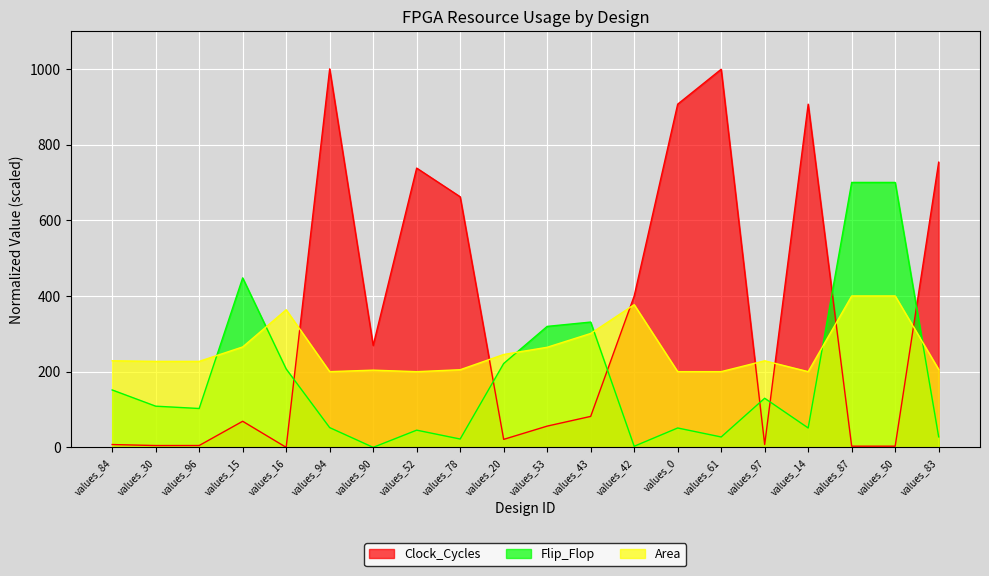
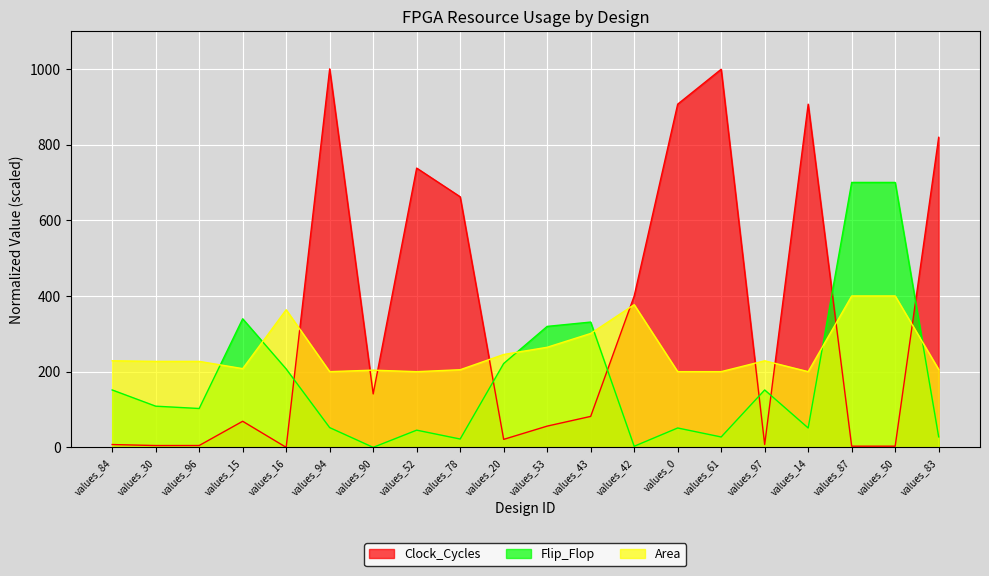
Flip_Flop, values_15: 450 -> 340
Area, values_15: 270 -> 210
Clock_Cycles, values_90: 270 -> 140
Flip_Flop, values_97: 130 -> 150
Clock_Cycles, values_83: 750 -> 820
